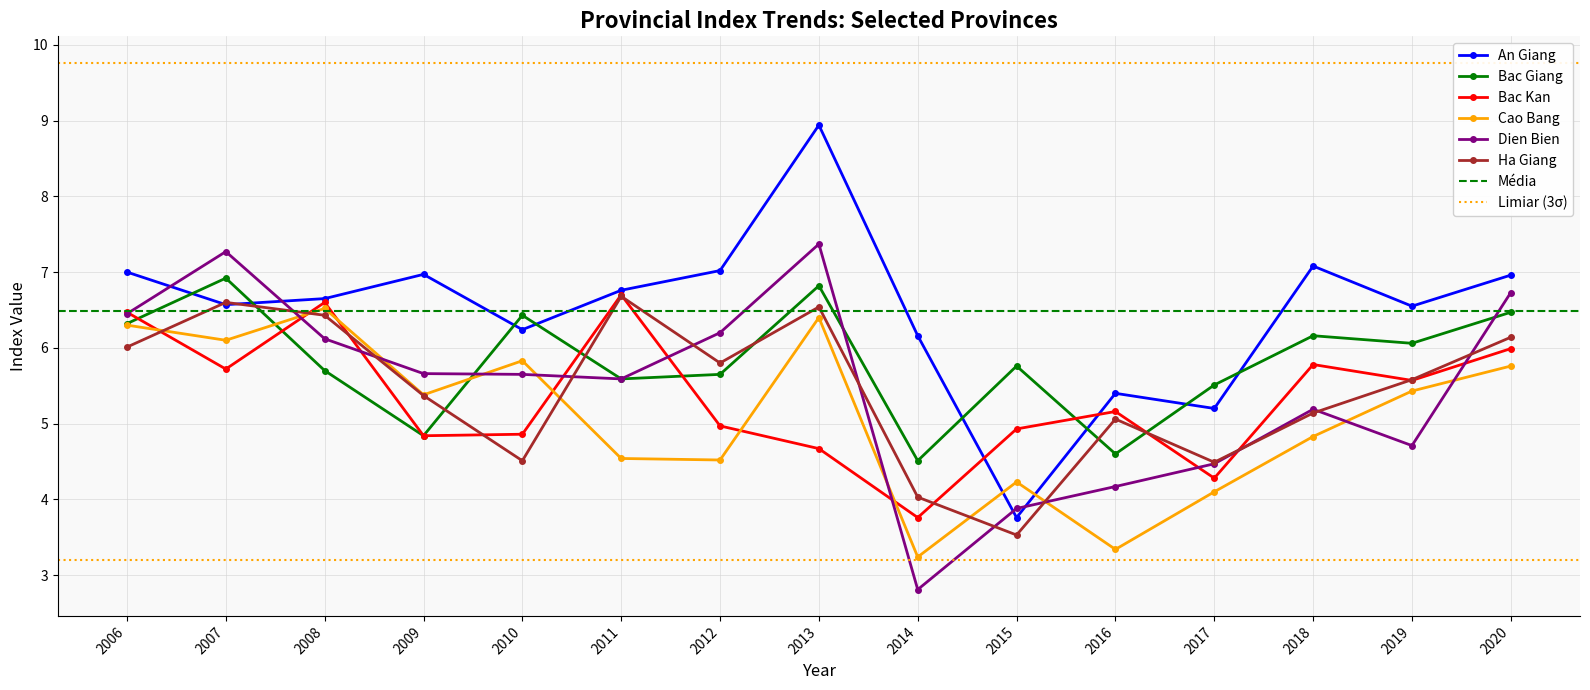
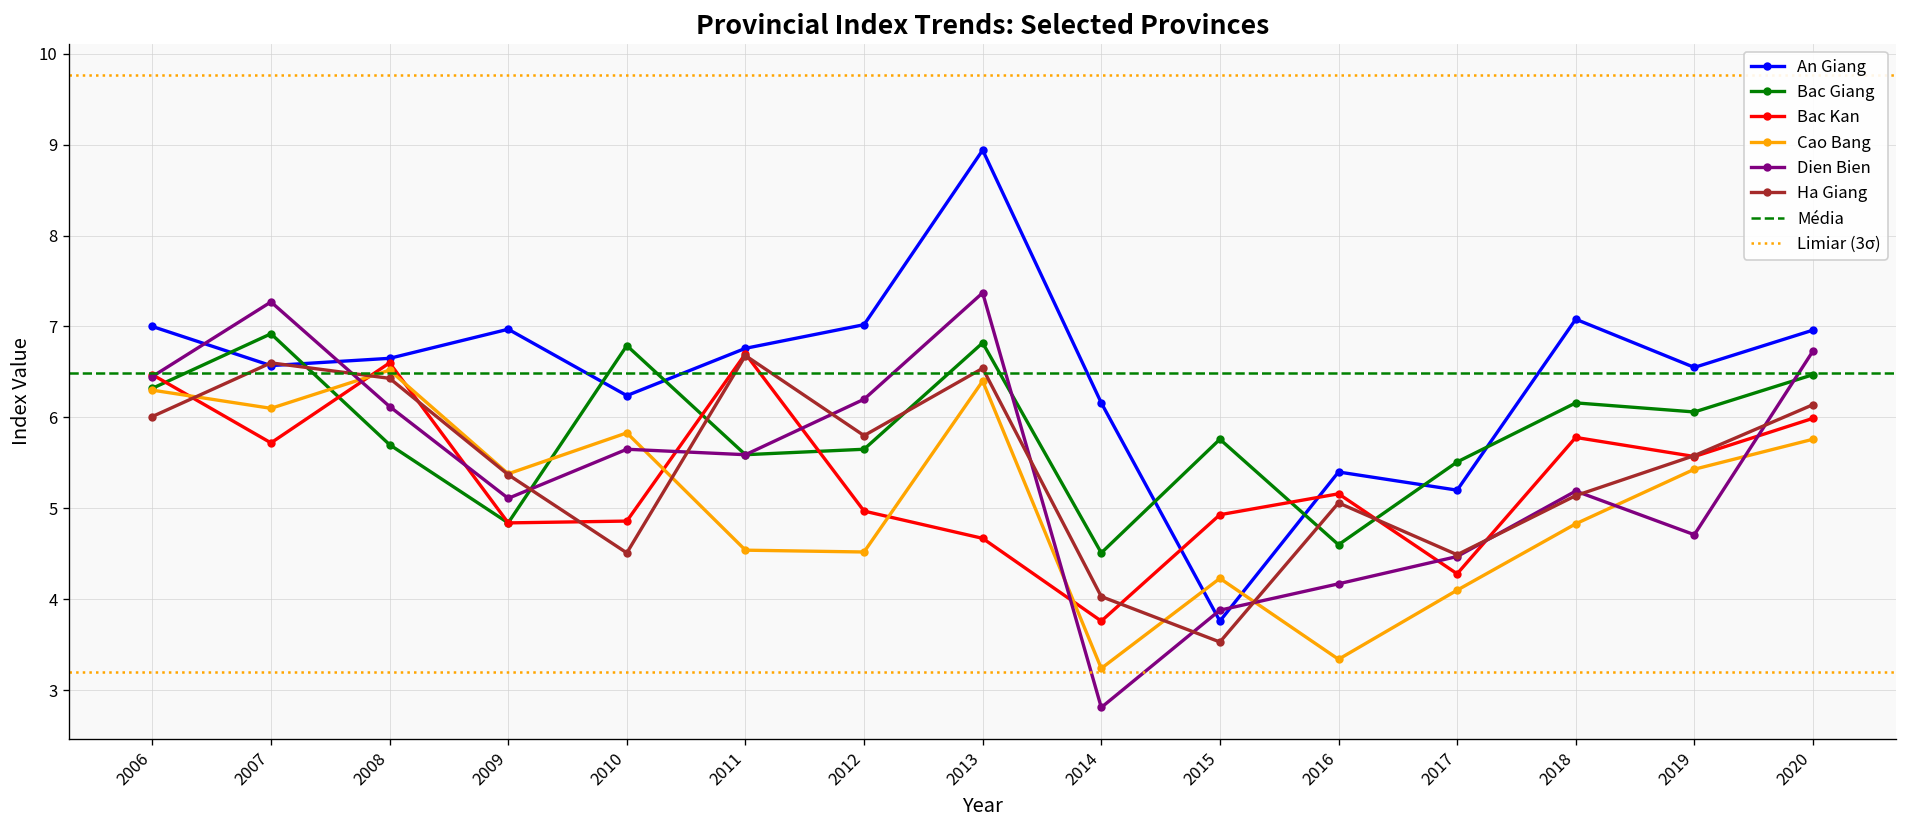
Dien Bien, 2009: 5.7 -> 5.1
Bac Giang, 2010: 6.4 -> 6.8
